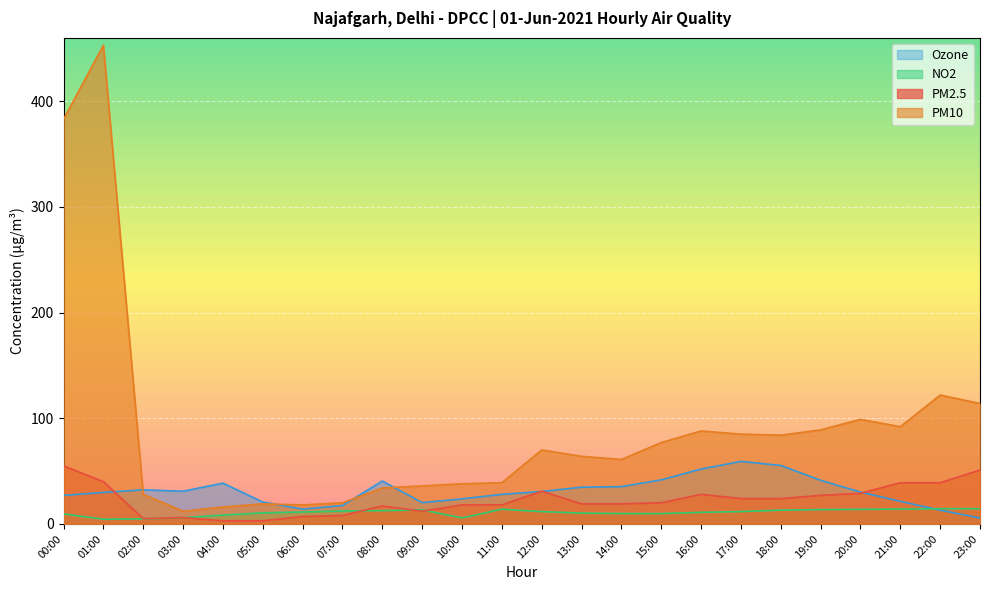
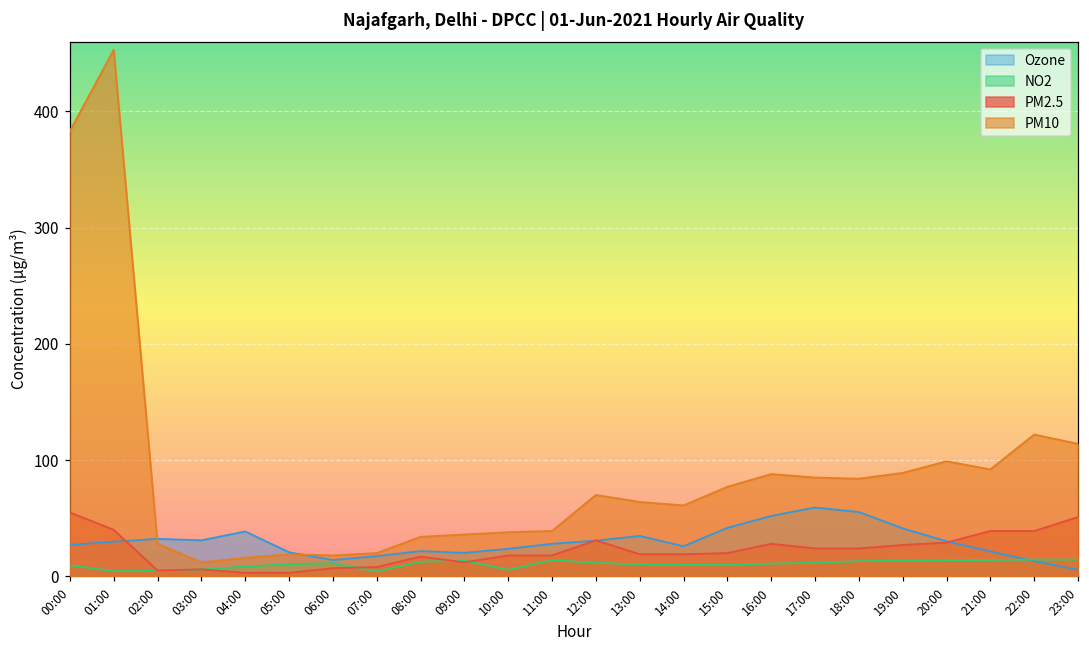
NO2, 07:00: 12 -> 4
Ozone, 08:00: 41 -> 22
Ozone, 14:00: 35 -> 26
